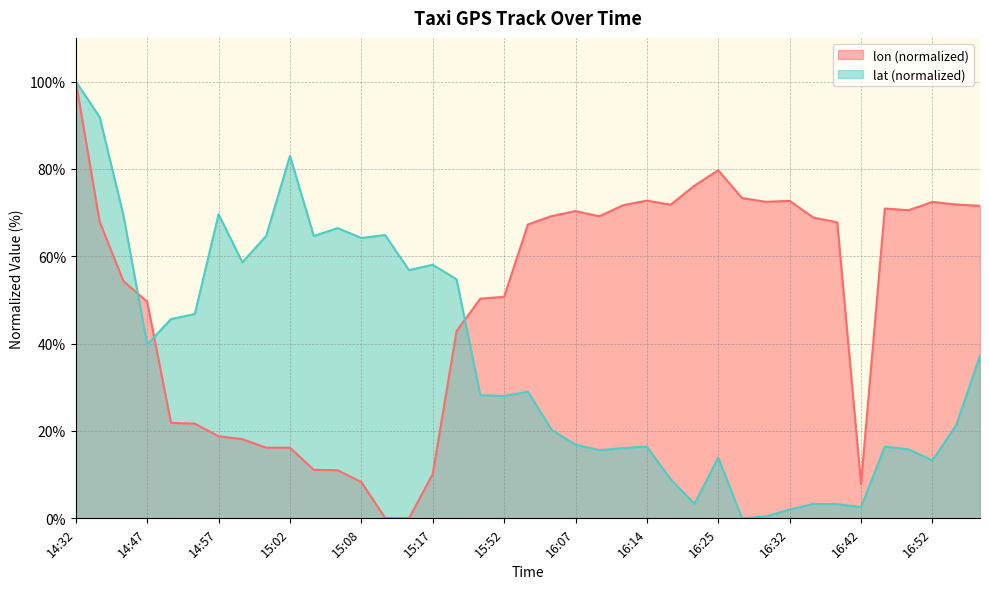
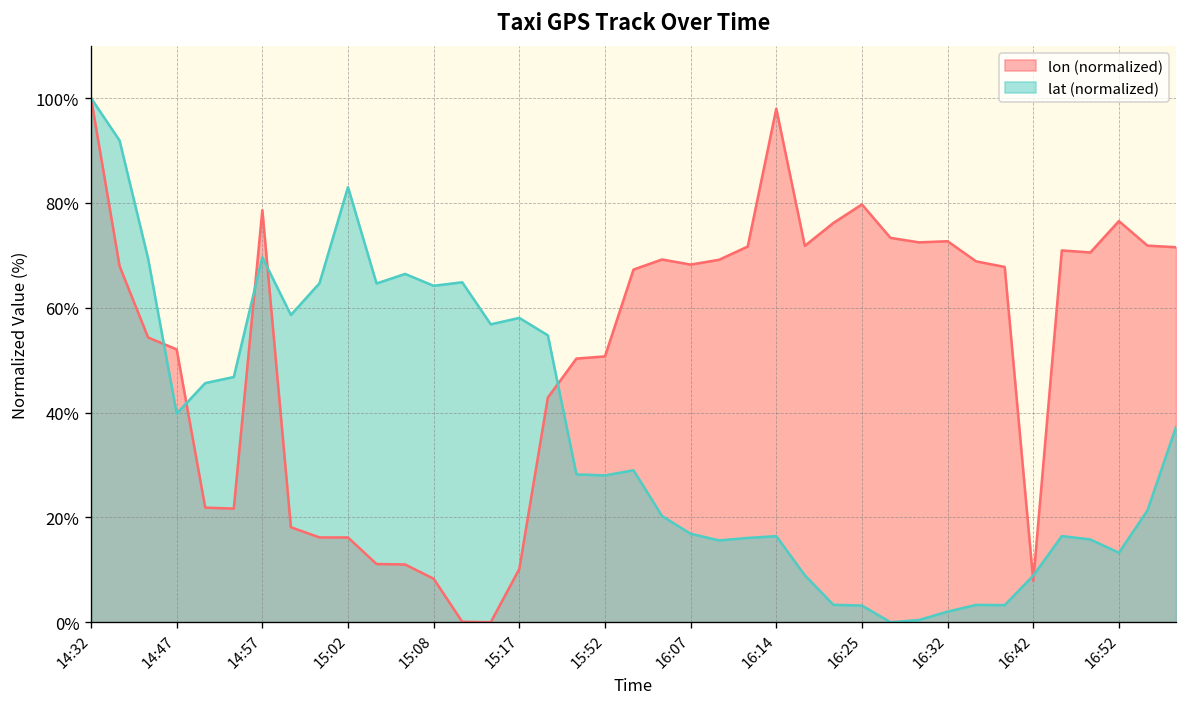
lon (normalized), 14:47: 50% -> 52%
lon (normalized), 14:57: 19% -> 79%
lon (normalized), 16:07: 70% -> 68%
lon (normalized), 16:14: 73% -> 98%
lat (normalized), 16:25: 14% -> 3%
lat (normalized), 16:42: 3% -> 9%
lon (normalized), 16:52: 72% -> 77%
